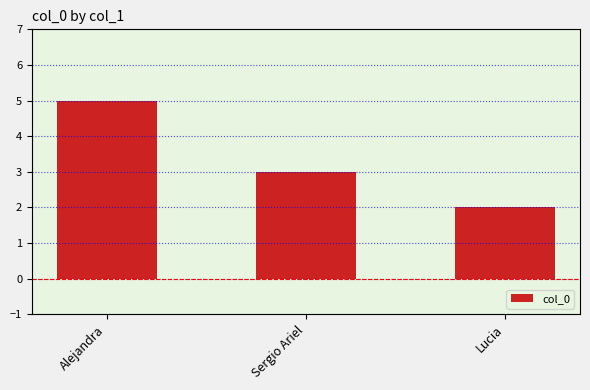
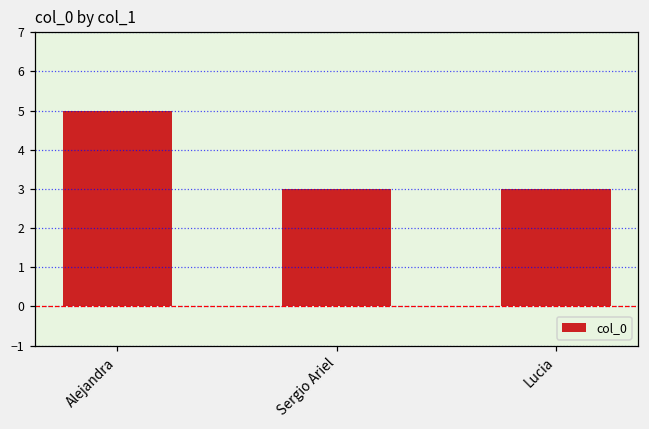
Lucia: 2 -> 3
